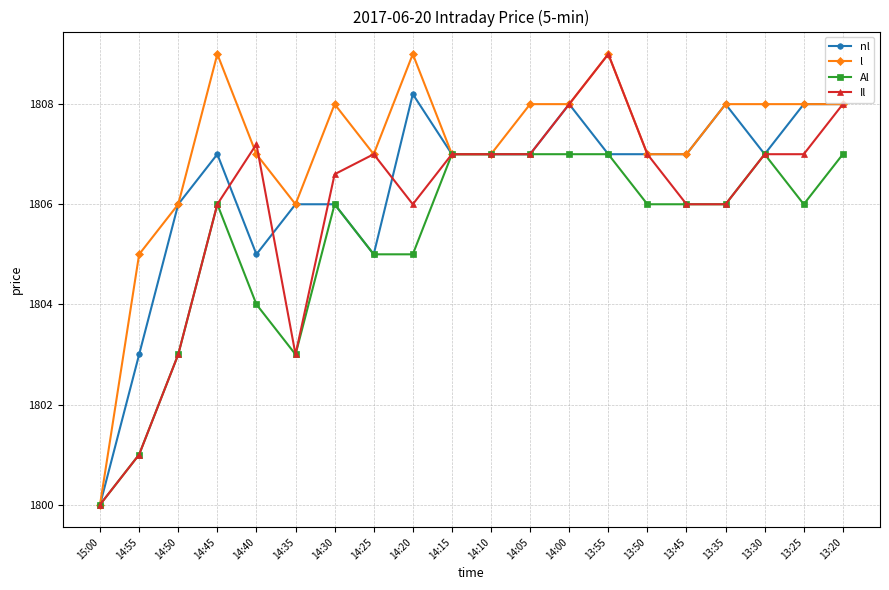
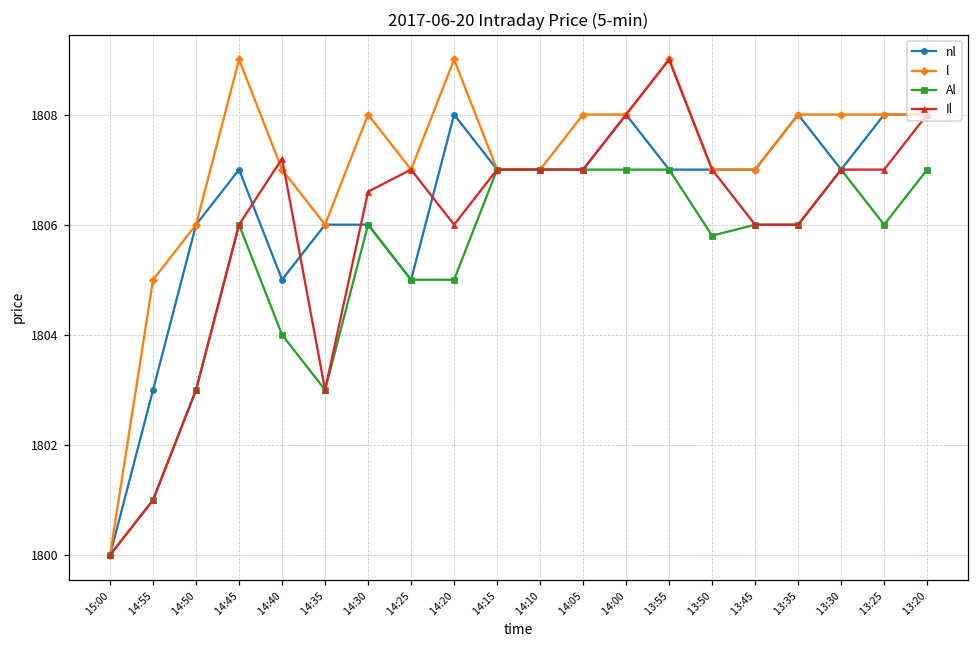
nl, 14:20: 1808.2 -> 1808.0
Al, 13:50: 1806.0 -> 1805.8
